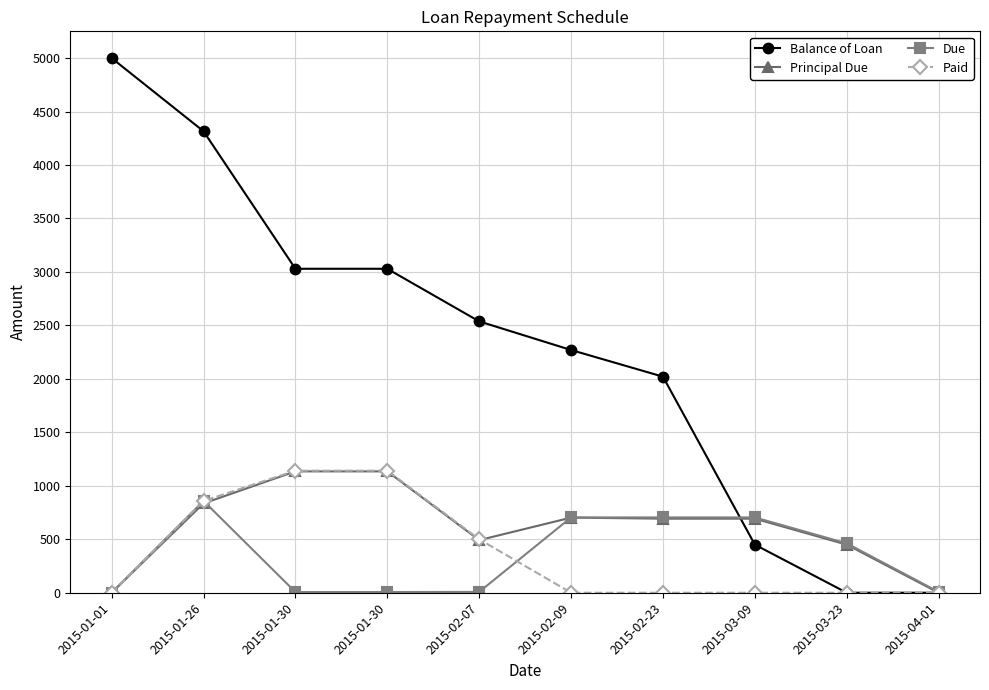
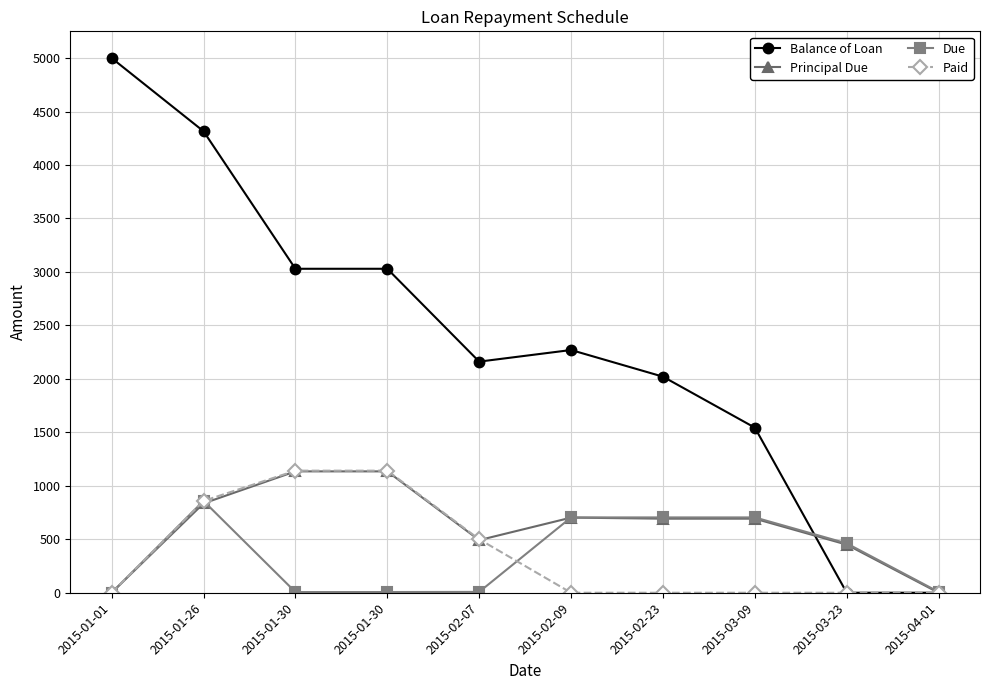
Balance of Loan, 2015-02-07: 2540 -> 2160
Balance of Loan, 2015-03-09: 450 -> 1540
